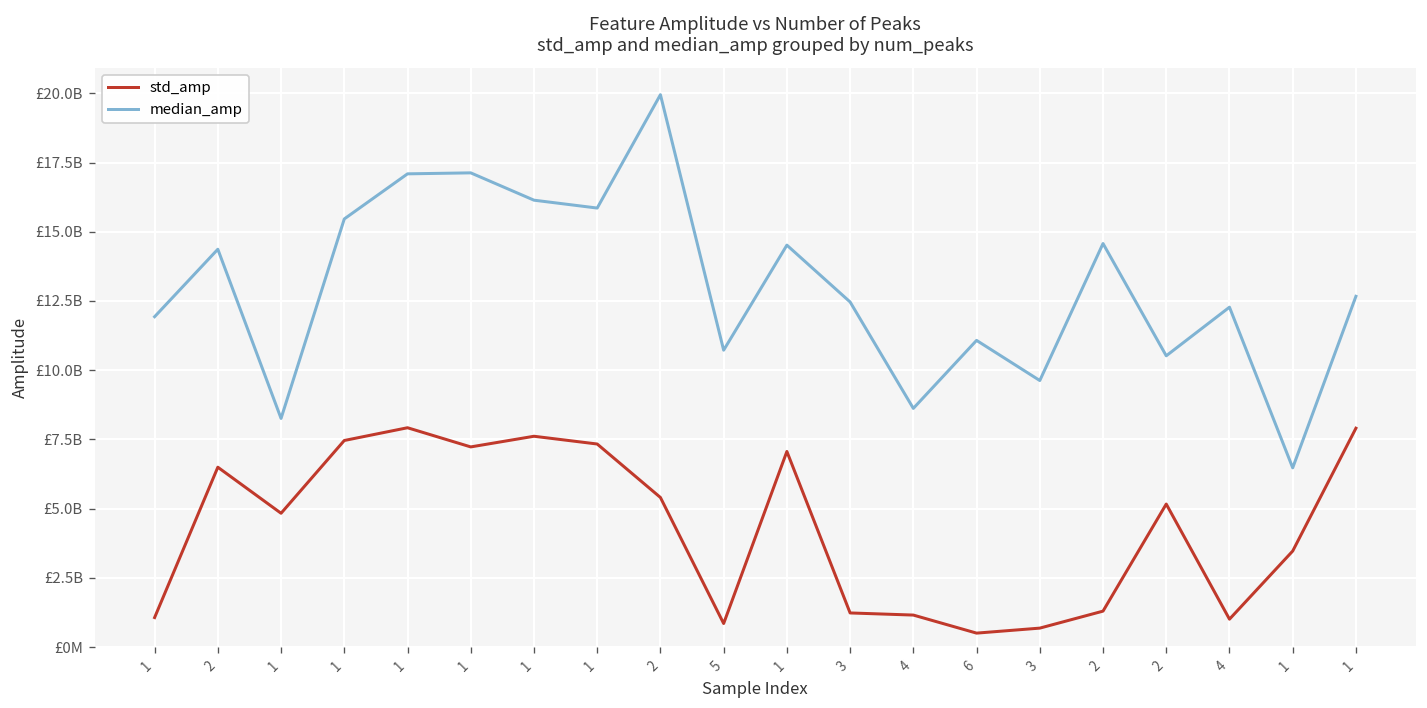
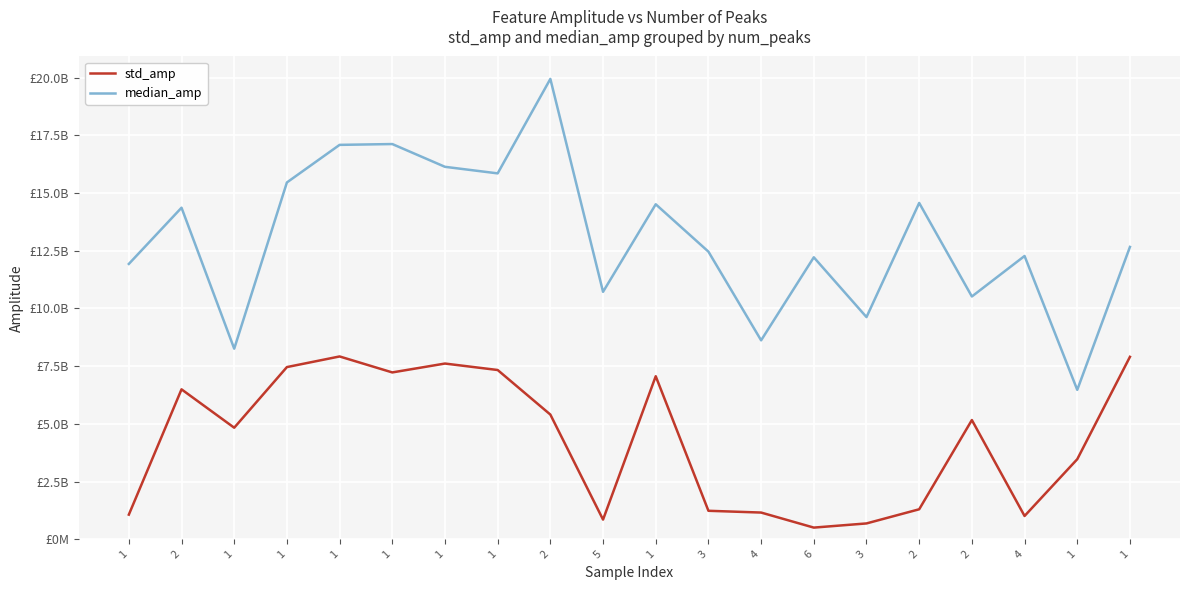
median_amp, 6: £11100000000 -> £12200000000
